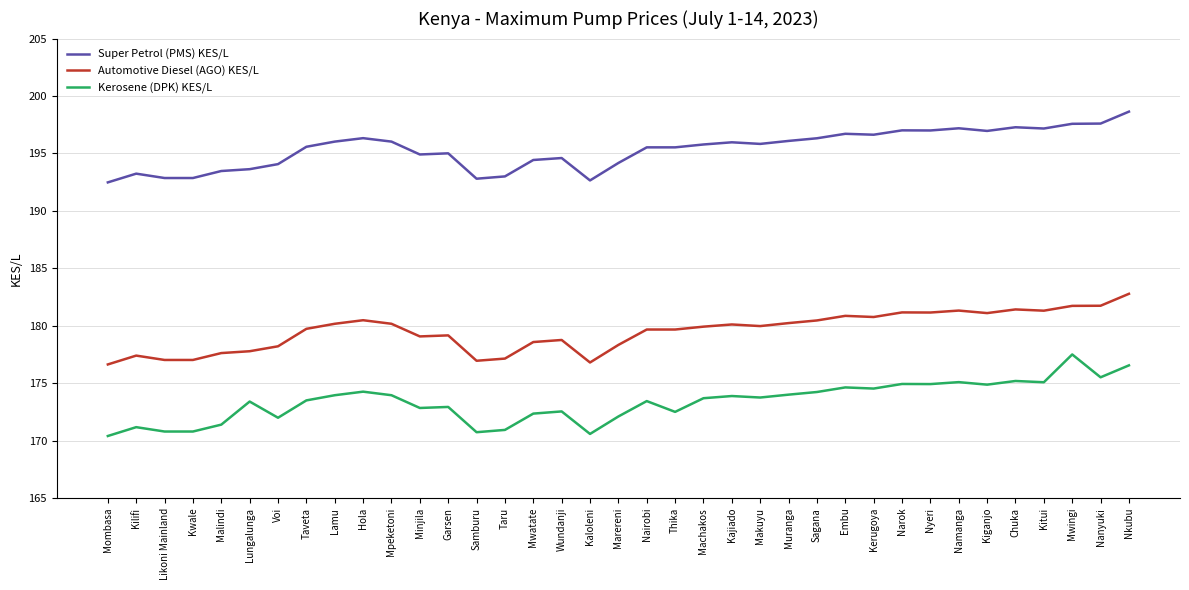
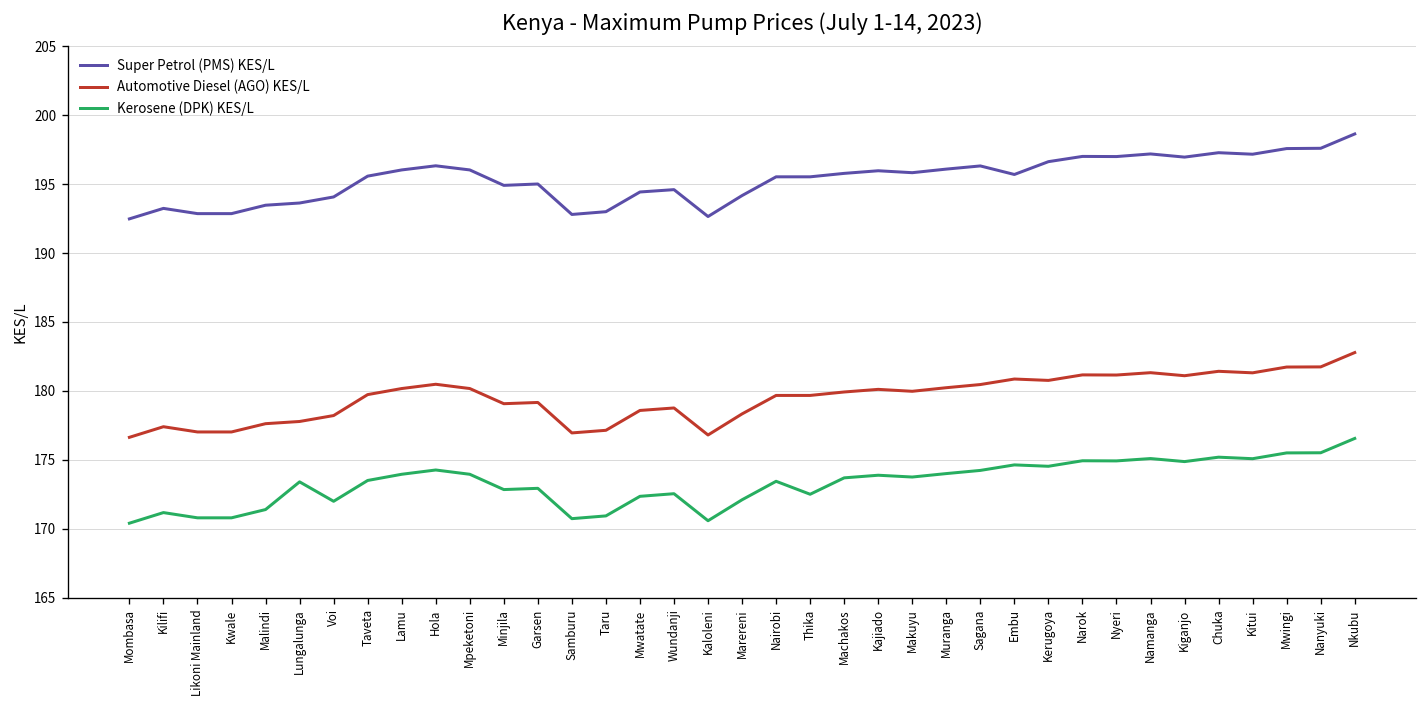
Super Petrol (PMS) KES/L, Embu: 196.7 -> 195.7
Kerosene (DPK) KES/L, Mwingi: 177.5 -> 175.5
